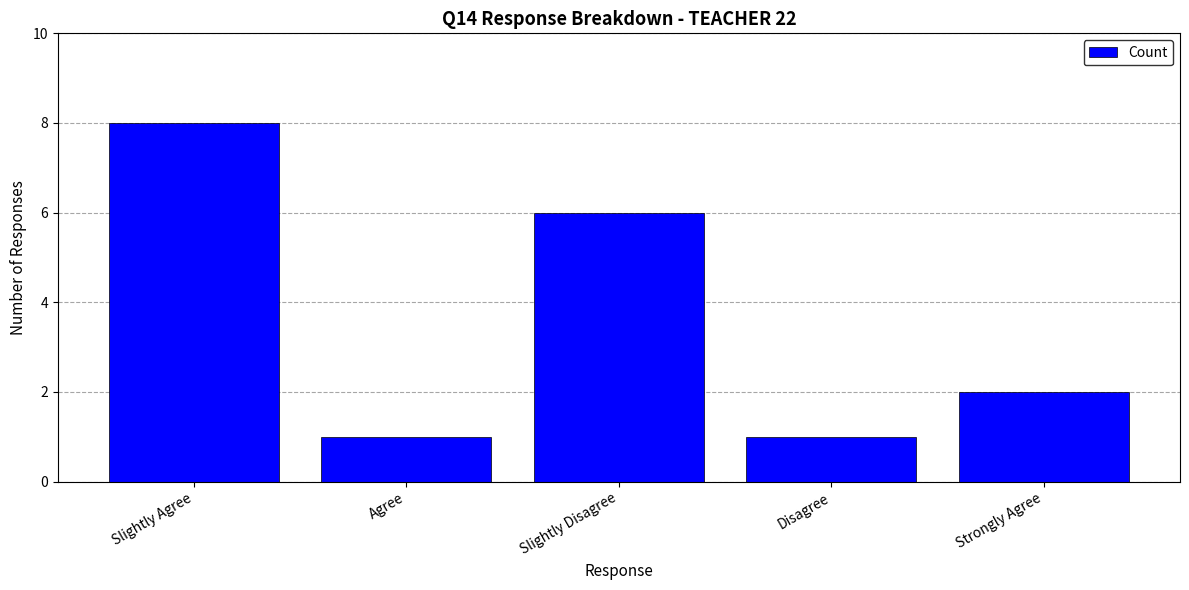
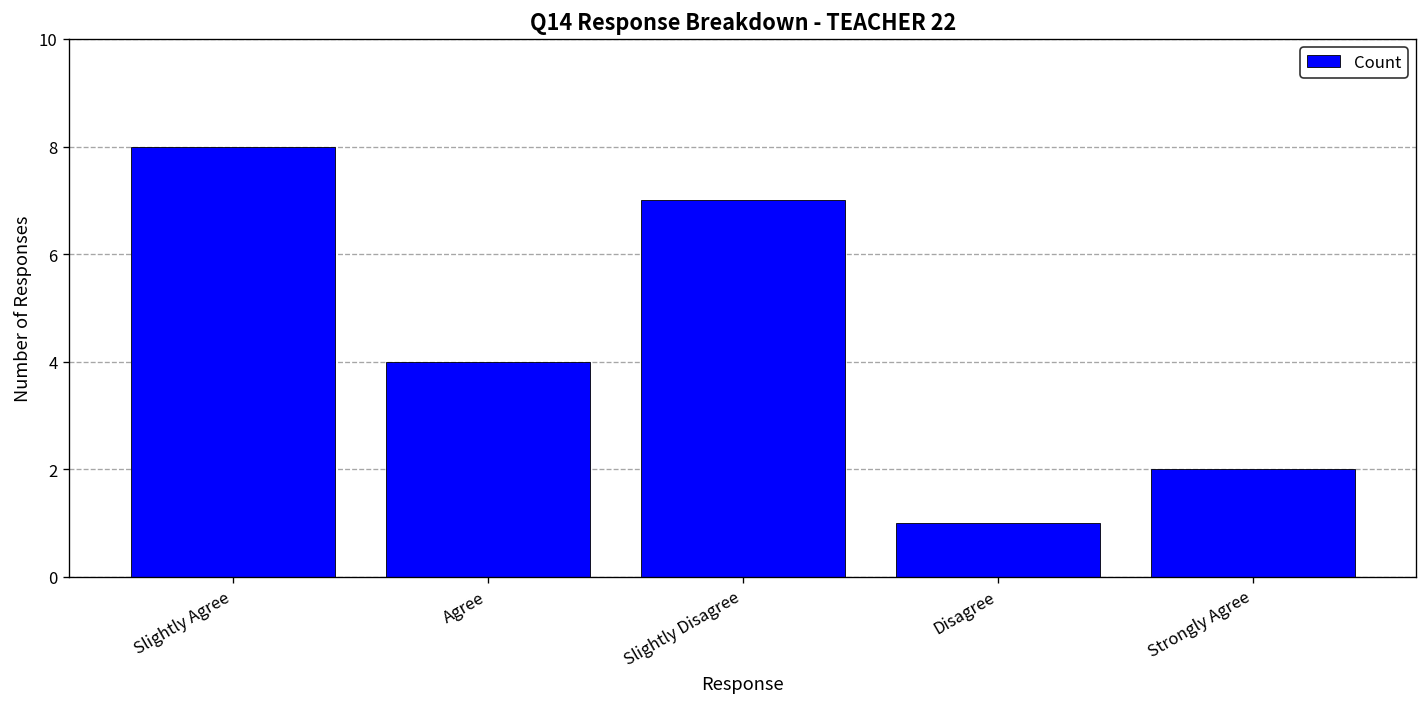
Agree: 1 -> 4
Slightly Disagree: 6 -> 7
